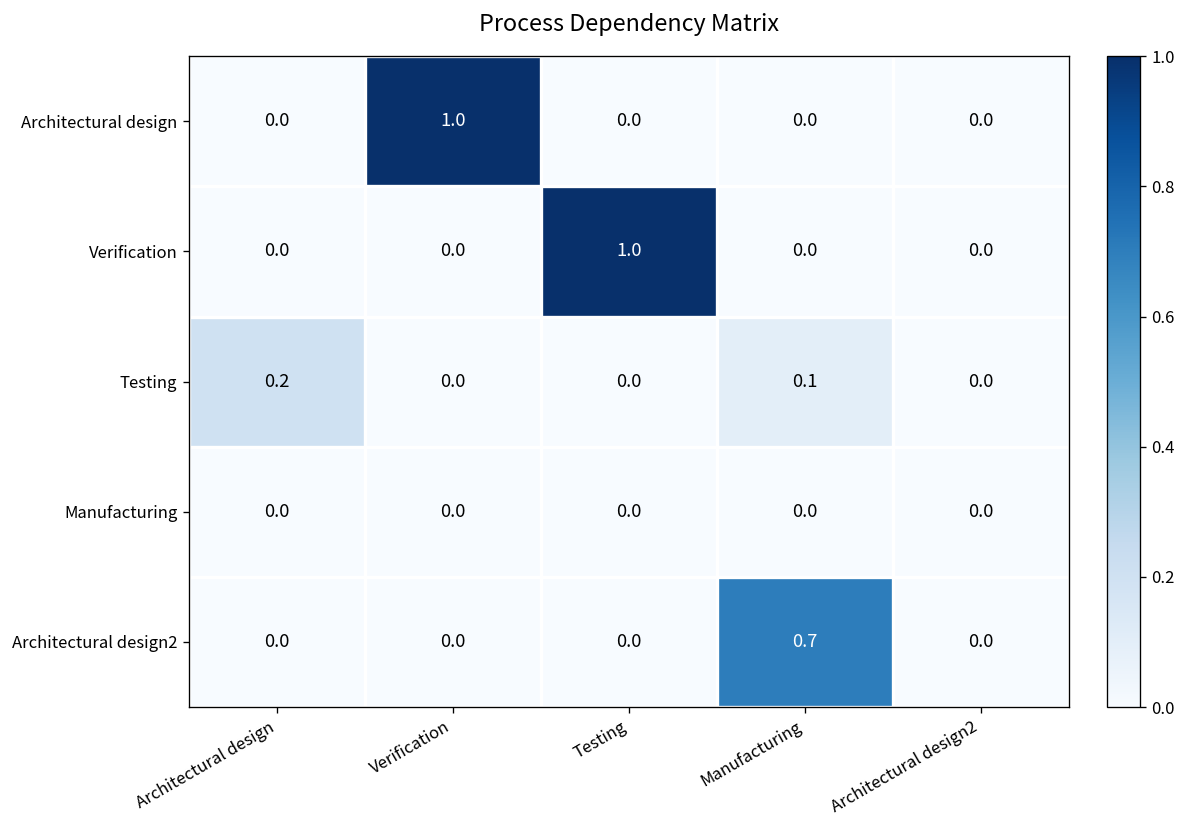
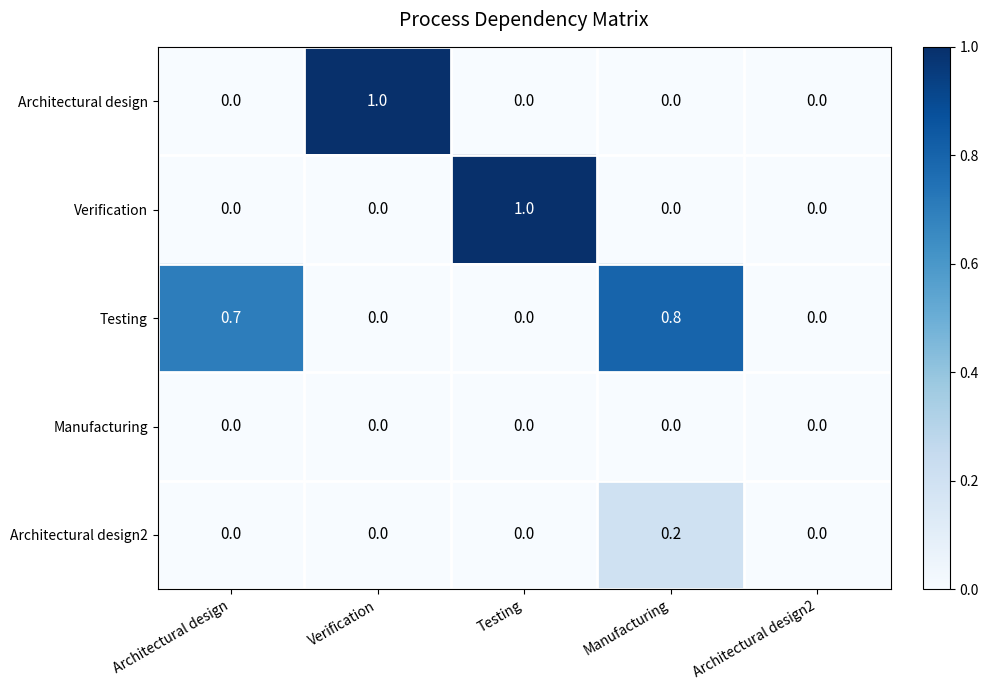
Testing, Architectural design: 0.2 -> 0.7
Testing, Manufacturing: 0.1 -> 0.8
Architectural design2, Manufacturing: 0.7 -> 0.2
